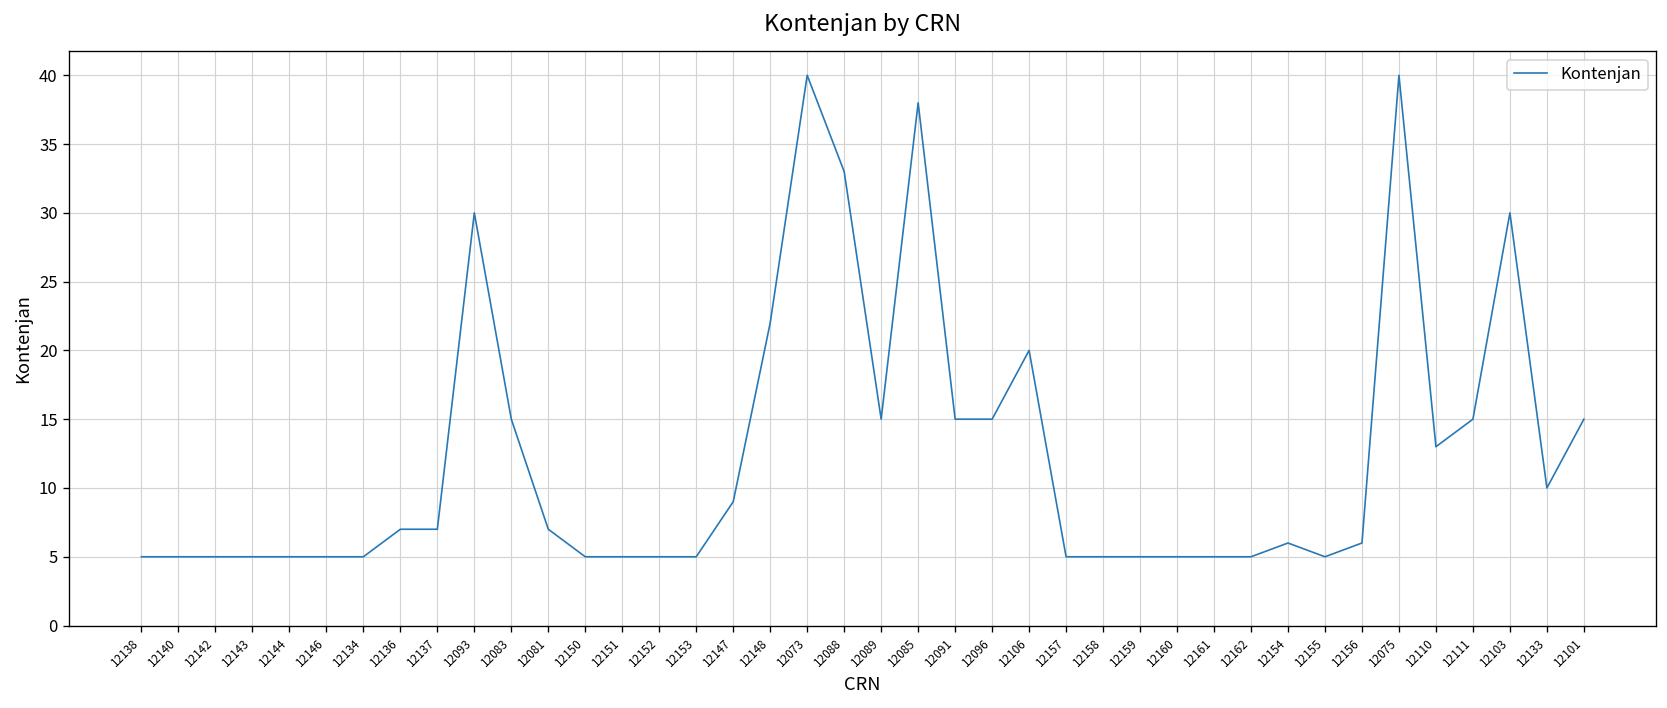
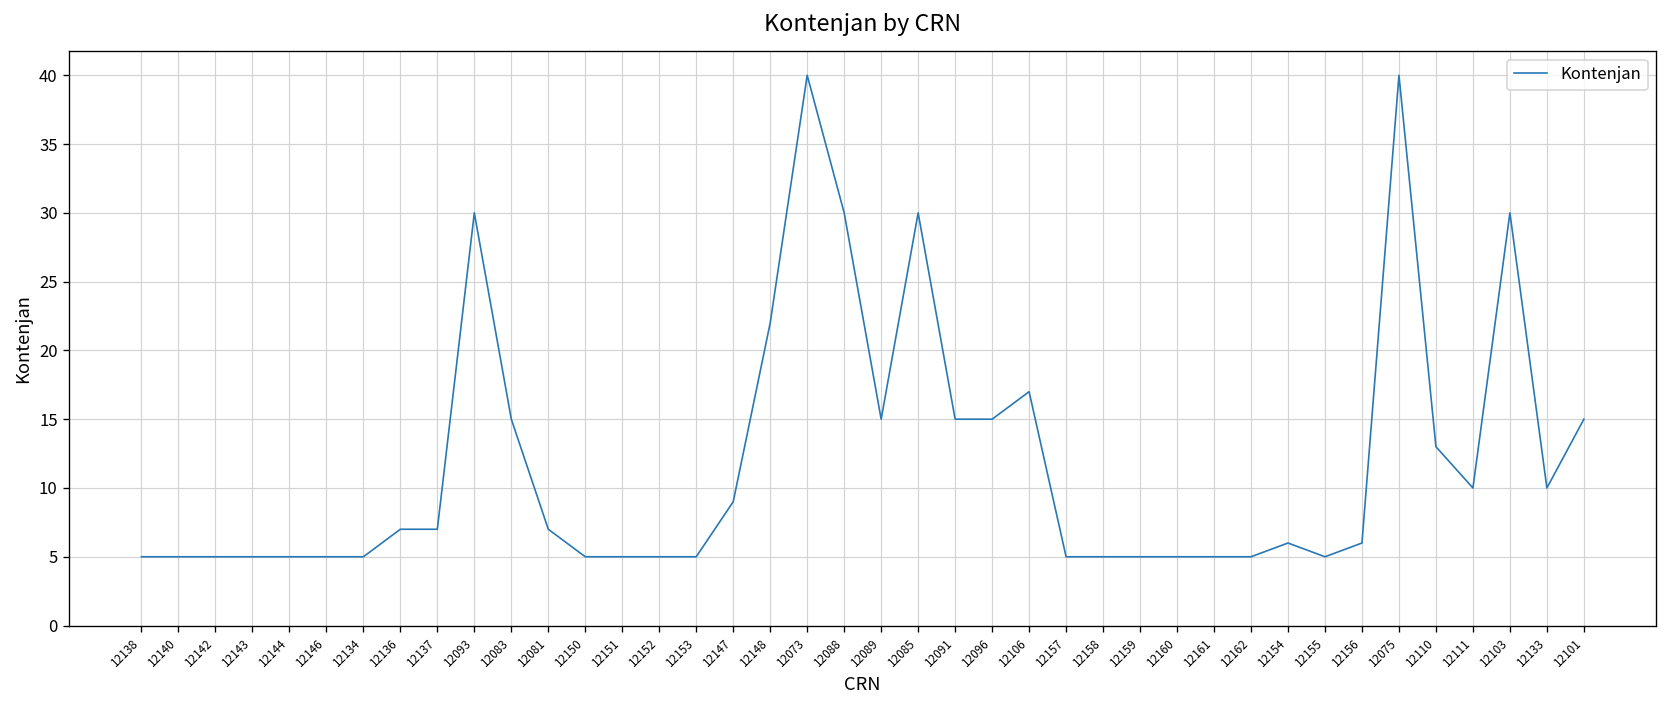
12088: 33 -> 30
12085: 38 -> 30
12106: 20 -> 17
12111: 15 -> 10
